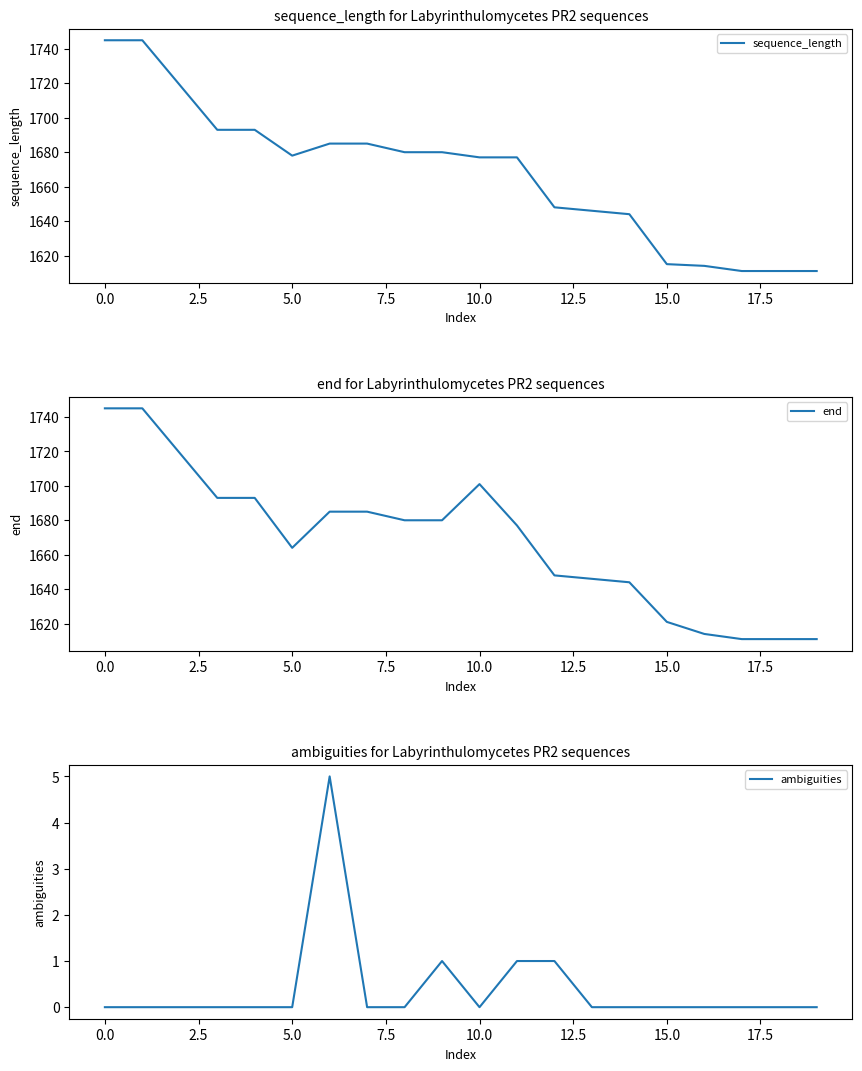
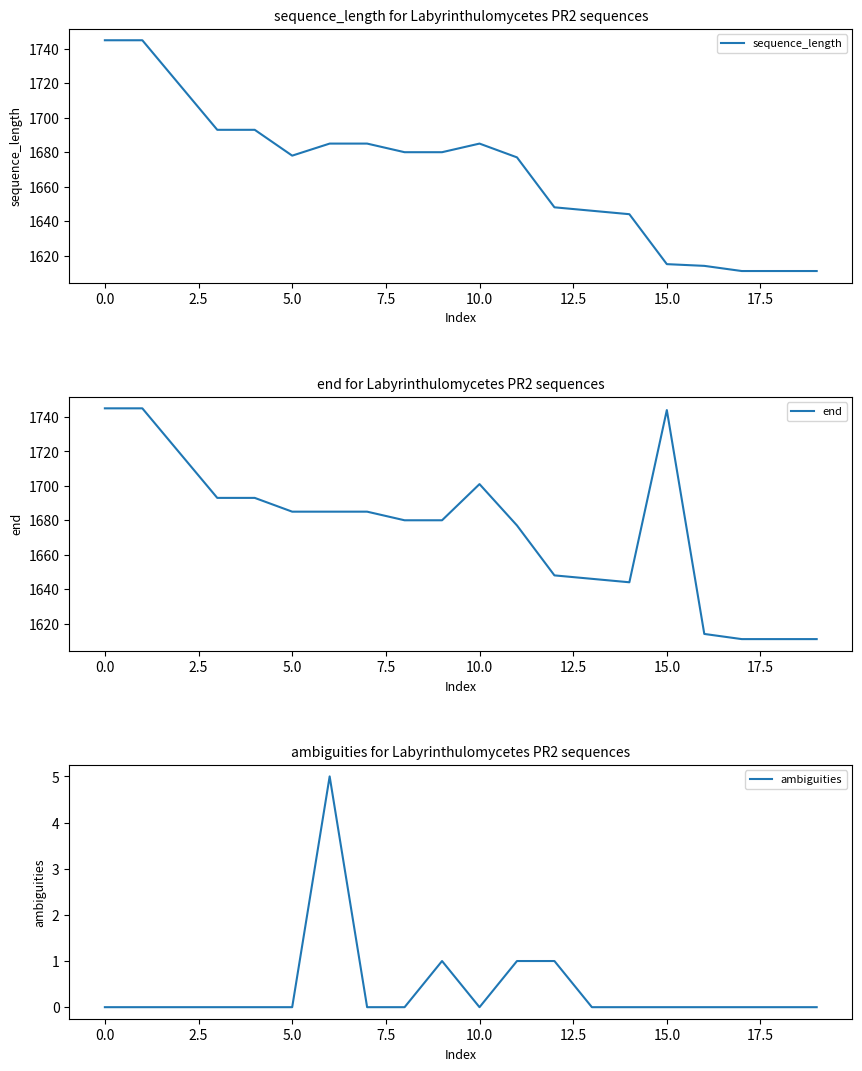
sequence_length for Labyrinthulomycetes PR2 sequences, 10.0: 1677 -> 1685
end for Labyrinthulomycetes PR2 sequences, 5.0: 1664 -> 1685
end for Labyrinthulomycetes PR2 sequences, 15.0: 1621 -> 1744
